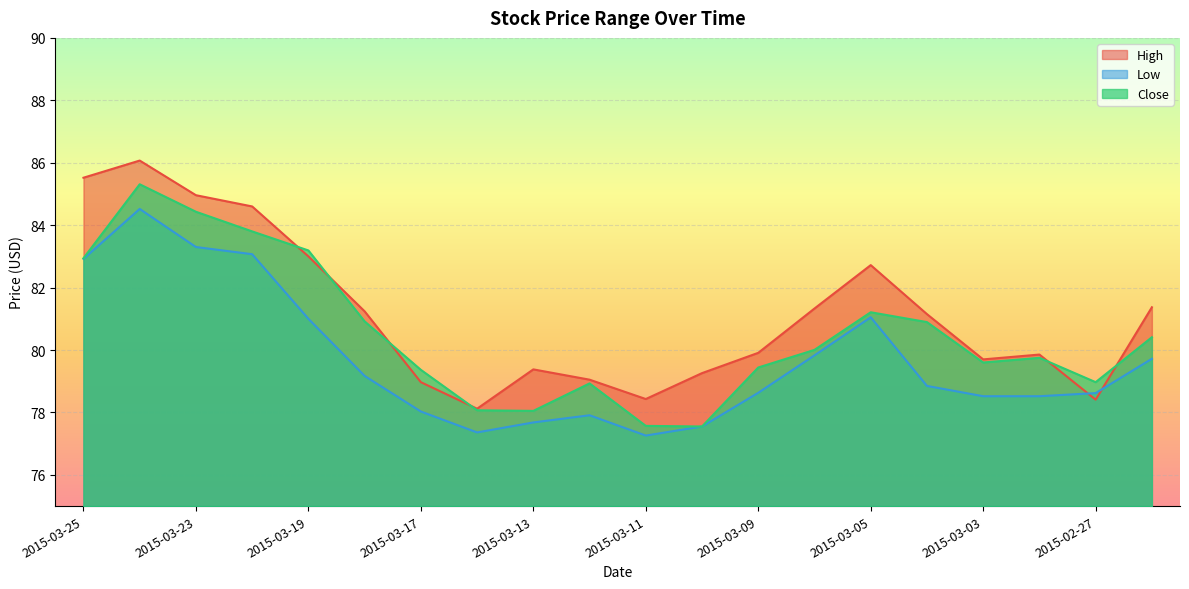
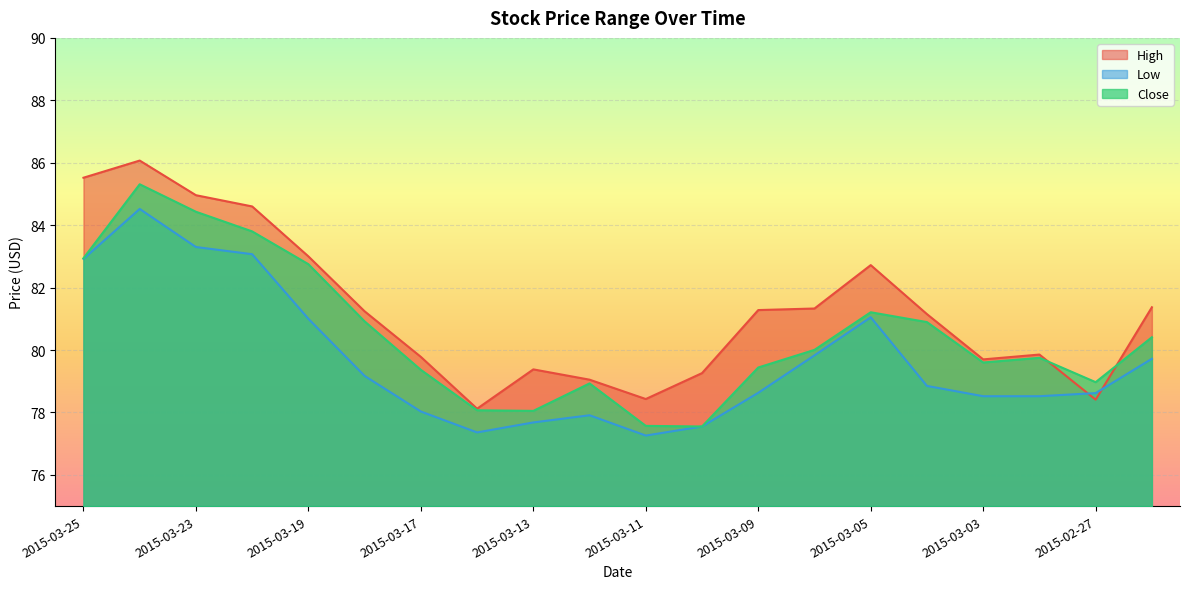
Close, 2015-03-19: 83.2 -> 82.8
High, 2015-03-17: 79.0 -> 79.8
High, 2015-03-09: 79.9 -> 81.3
